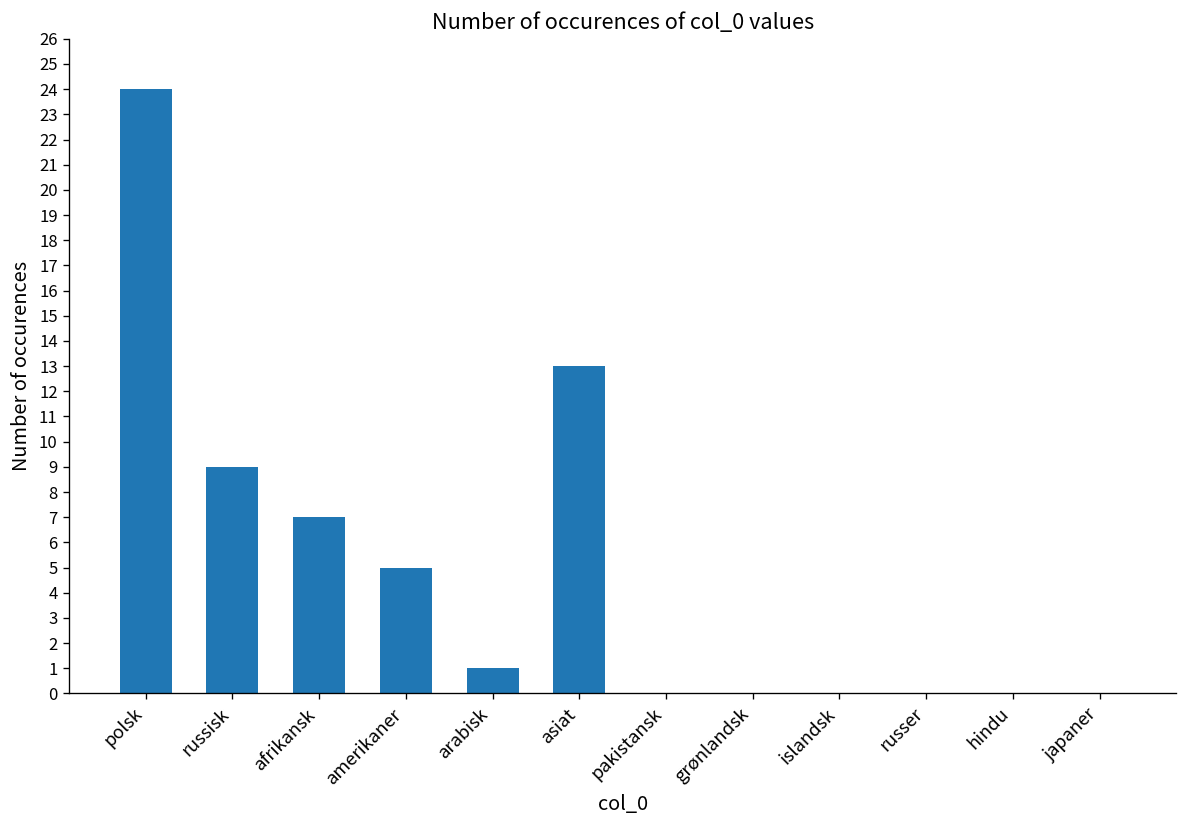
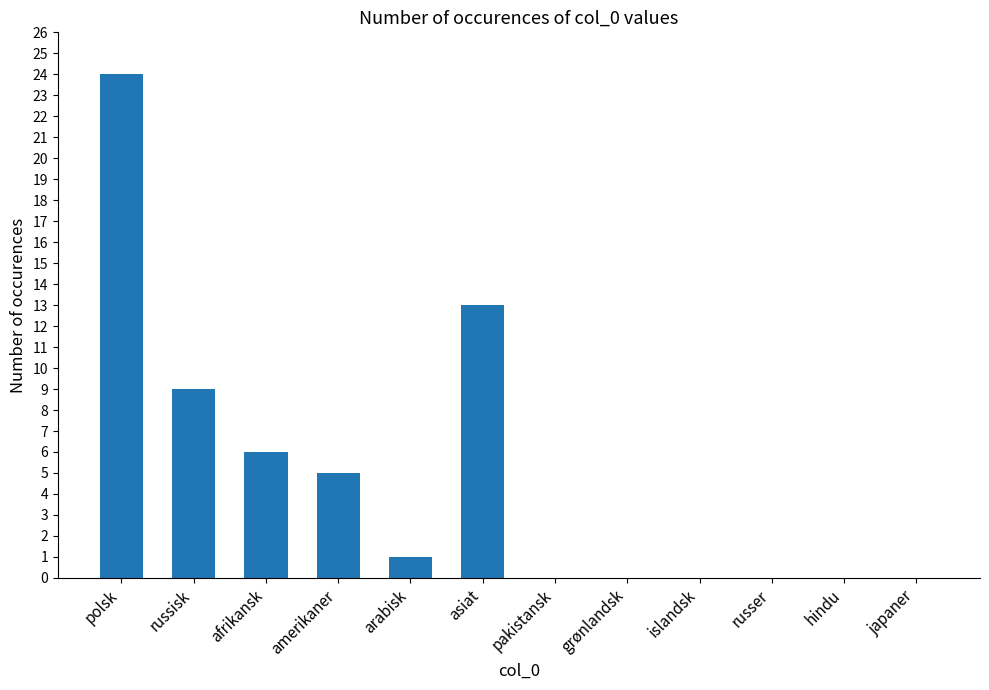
afrikansk: 7 -> 6
